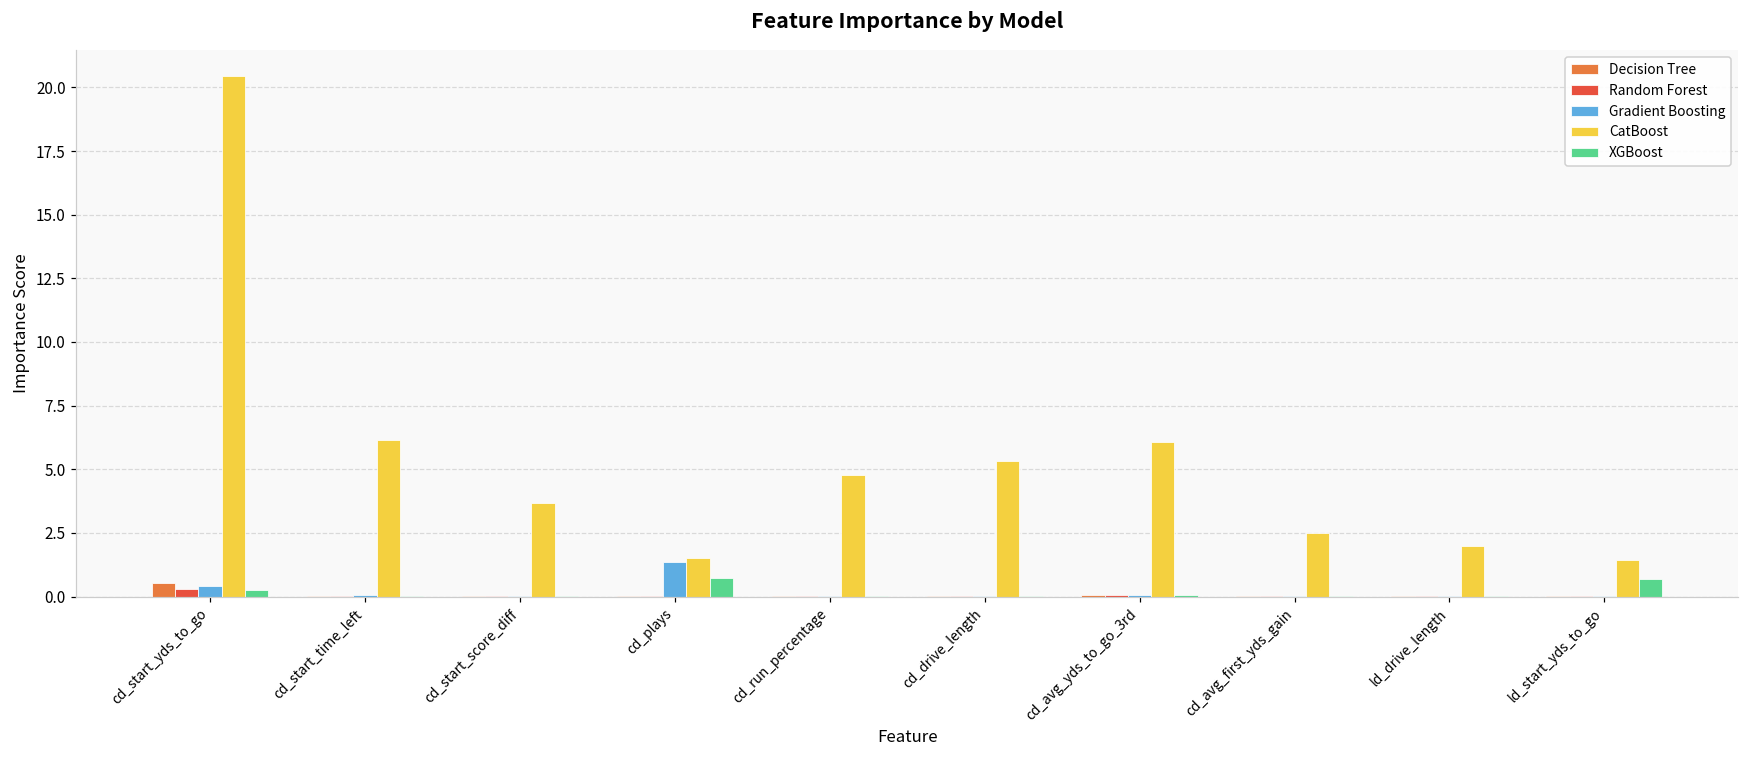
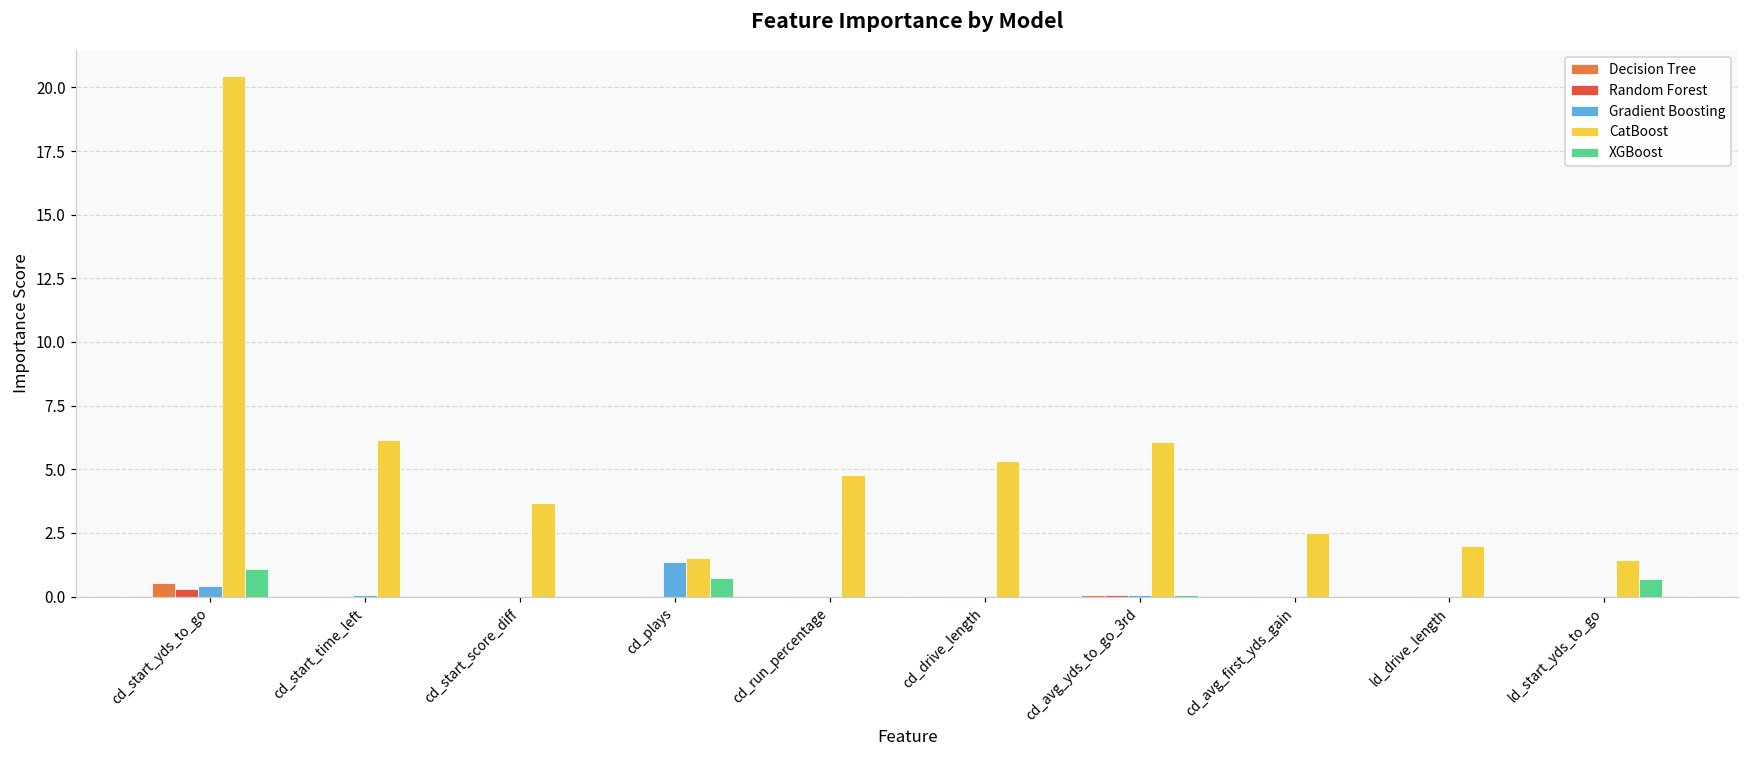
XGBoost, cd_start_yds_to_go: 0.3 -> 1.1
